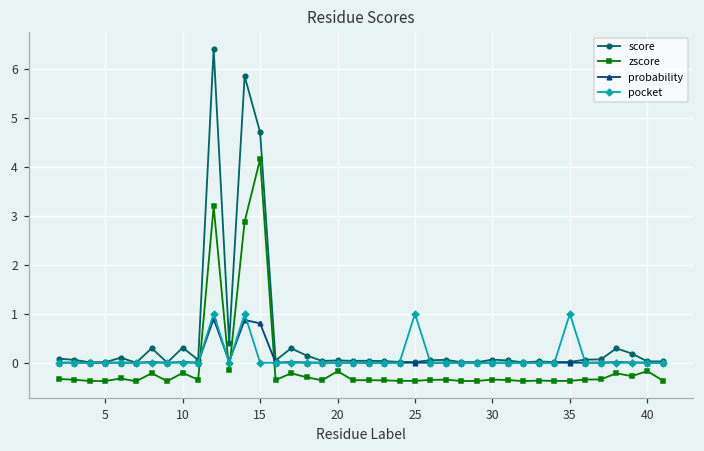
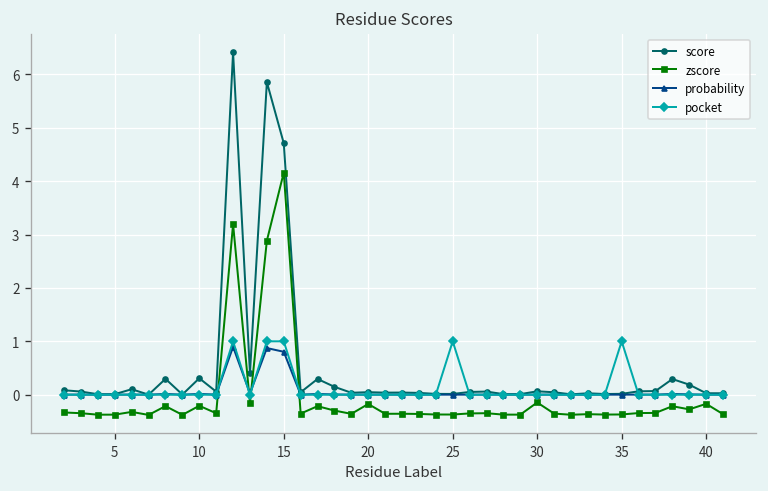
pocket, 15: 0 -> 1
zscore, 30: -0.3 -> -0.1
